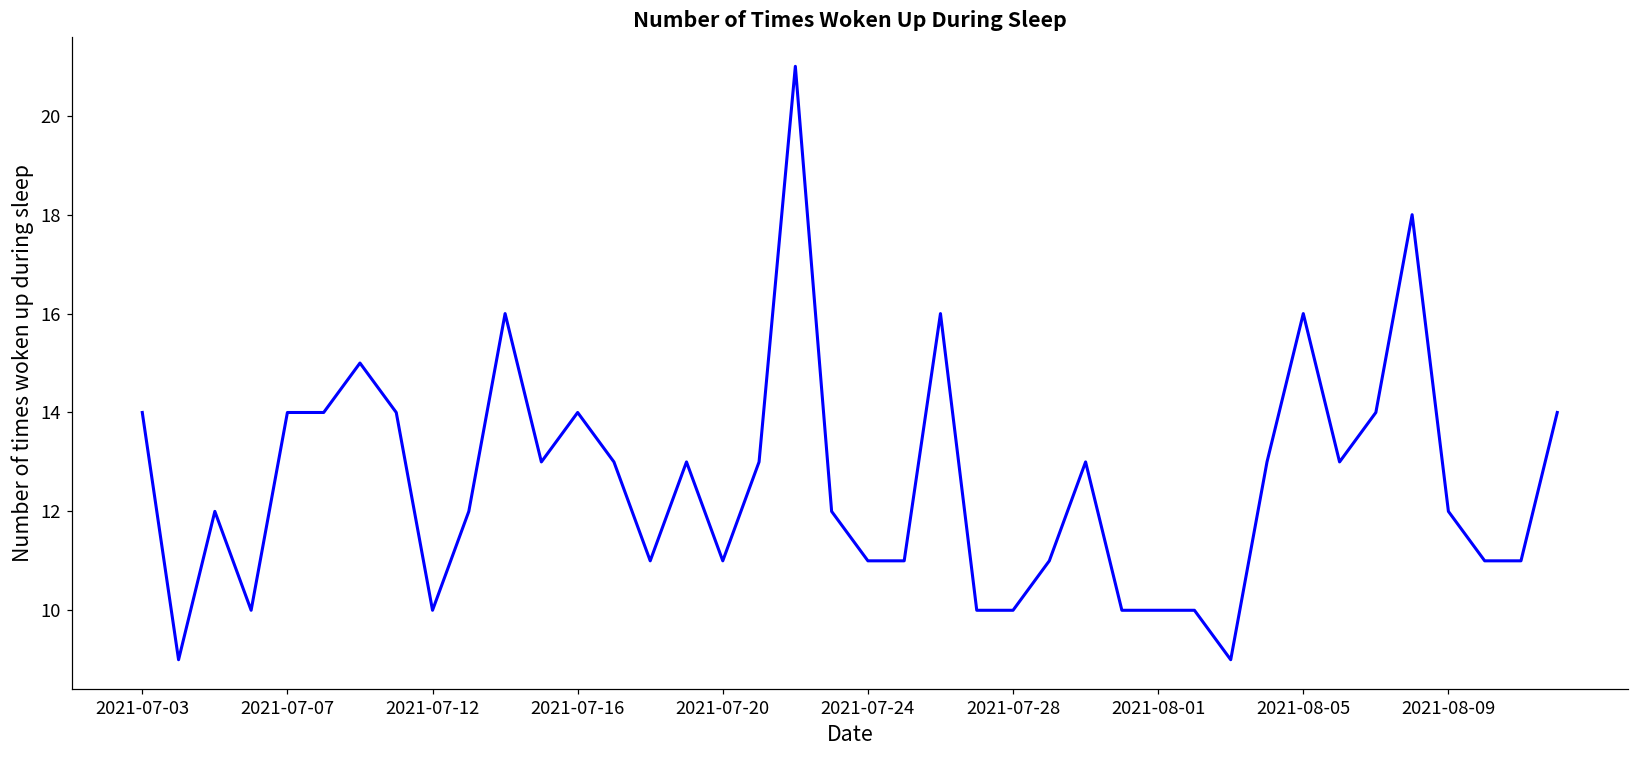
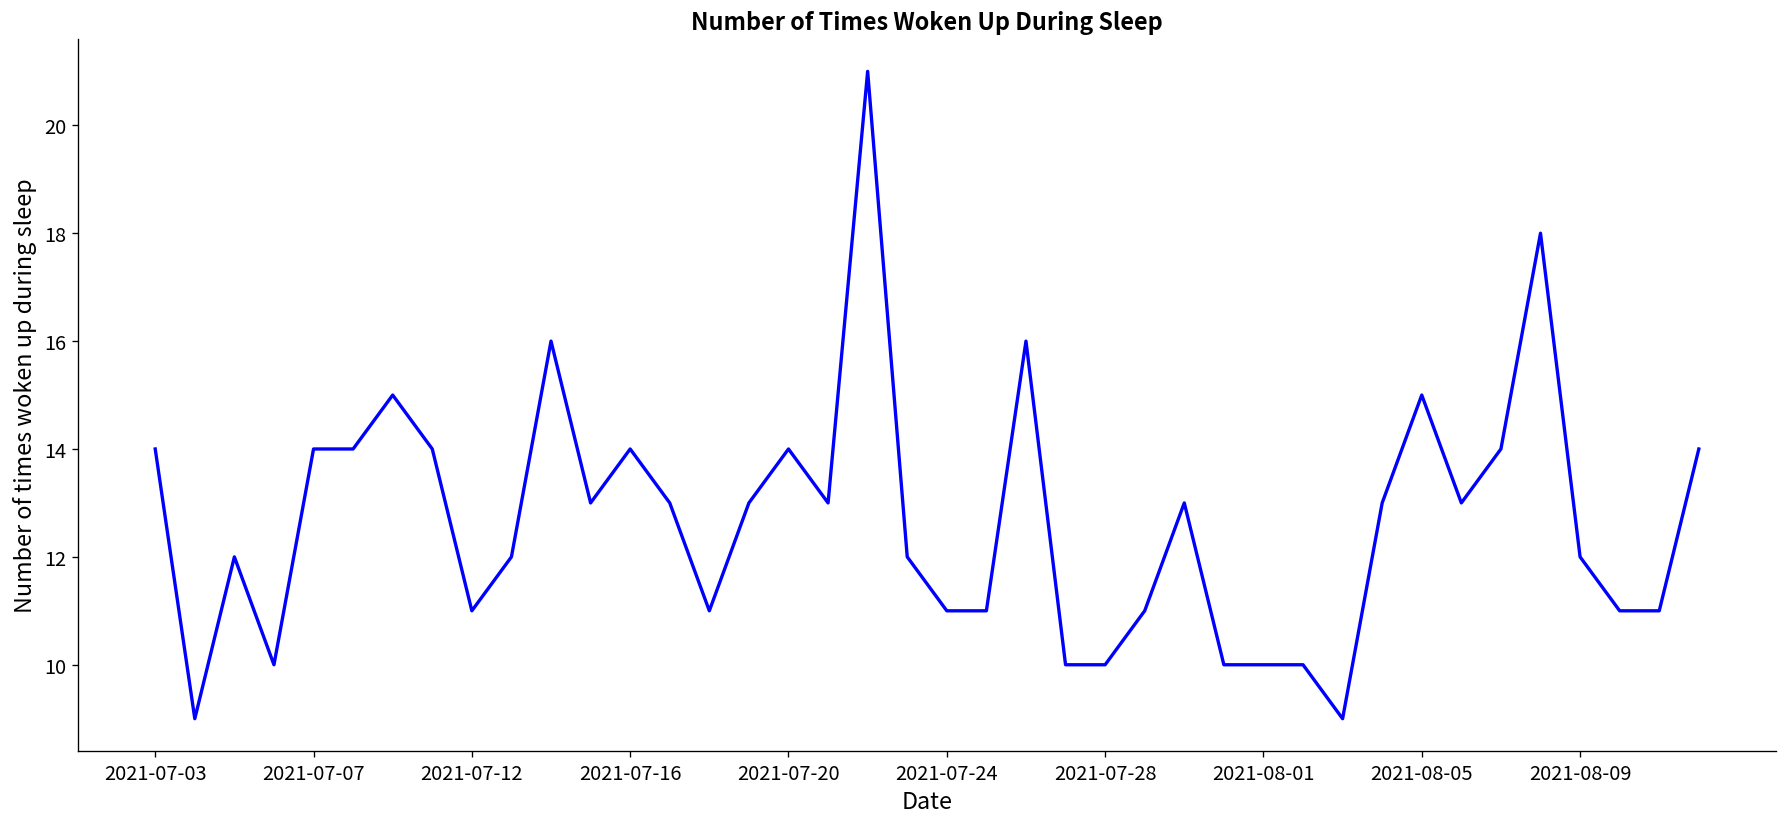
2021-07-12: 10 -> 11
2021-07-20: 11 -> 14
2021-08-05: 16 -> 15
